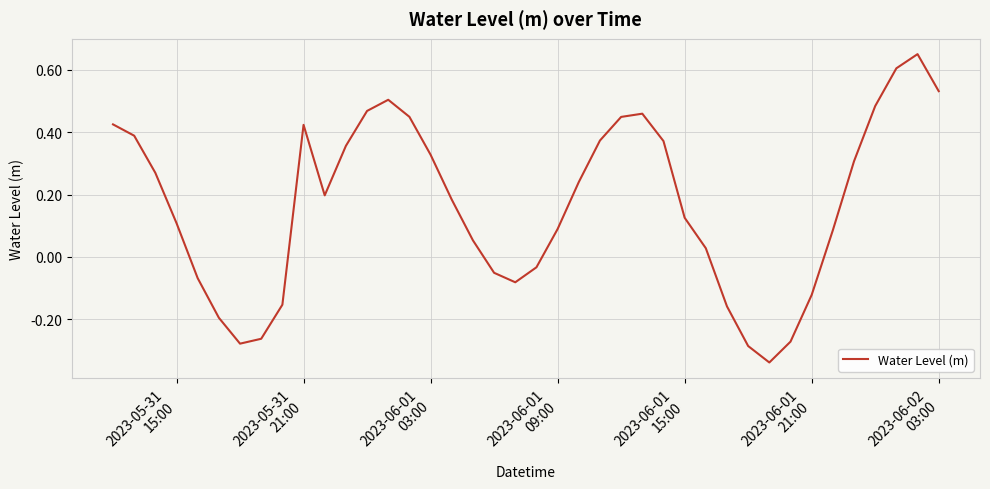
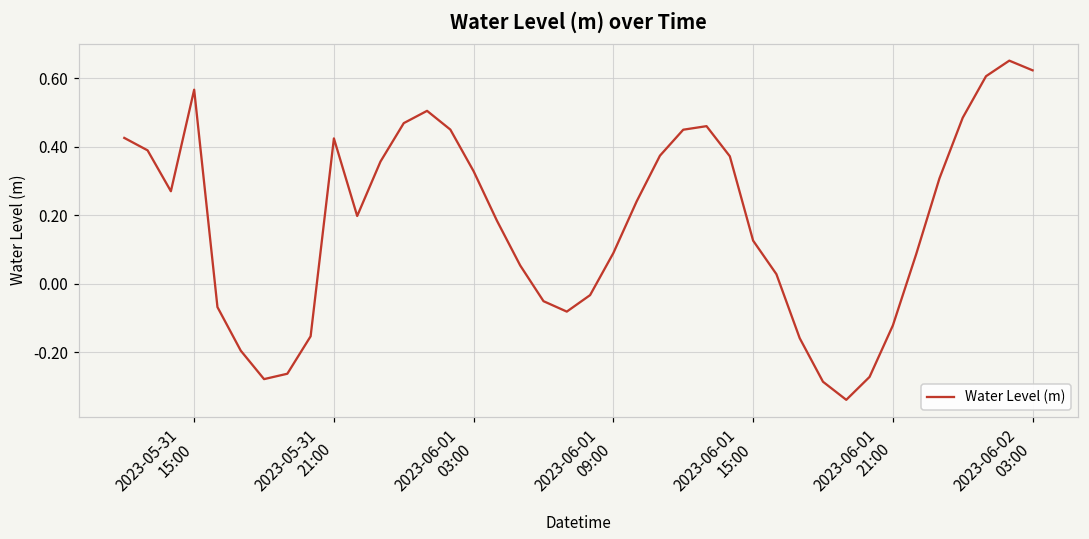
2023-05-31 15:00: 0.11 -> 0.57
2023-06-02 03:00: 0.53 -> 0.62
